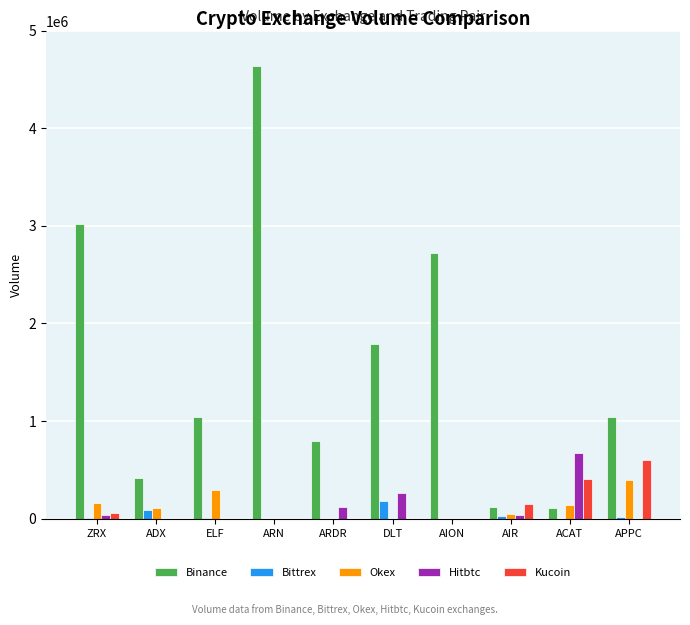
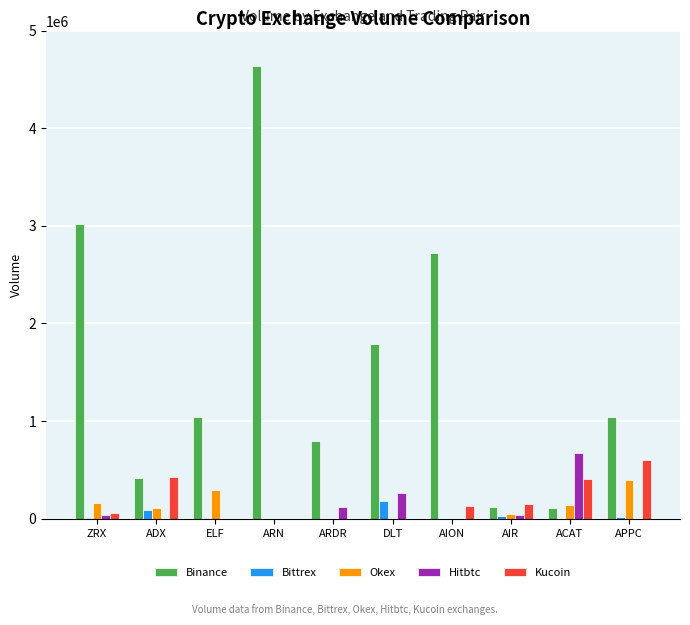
Kucoin, ADX: 0 -> 400000
Kucoin, AION: 0 -> 100000
